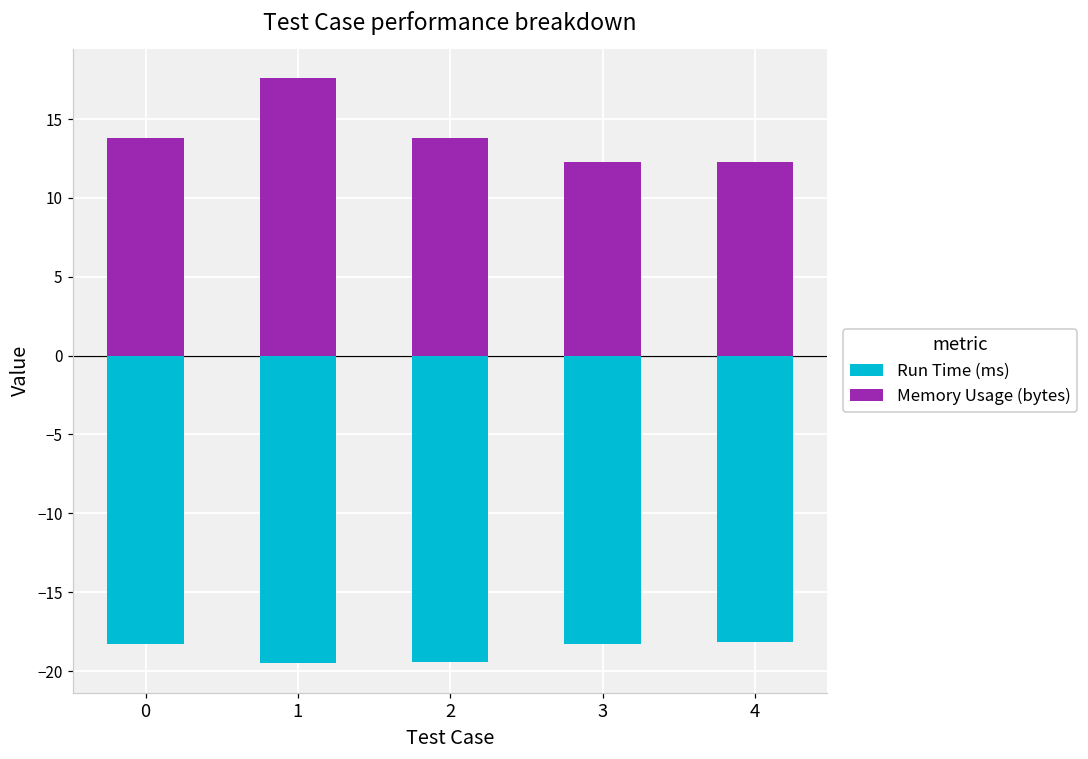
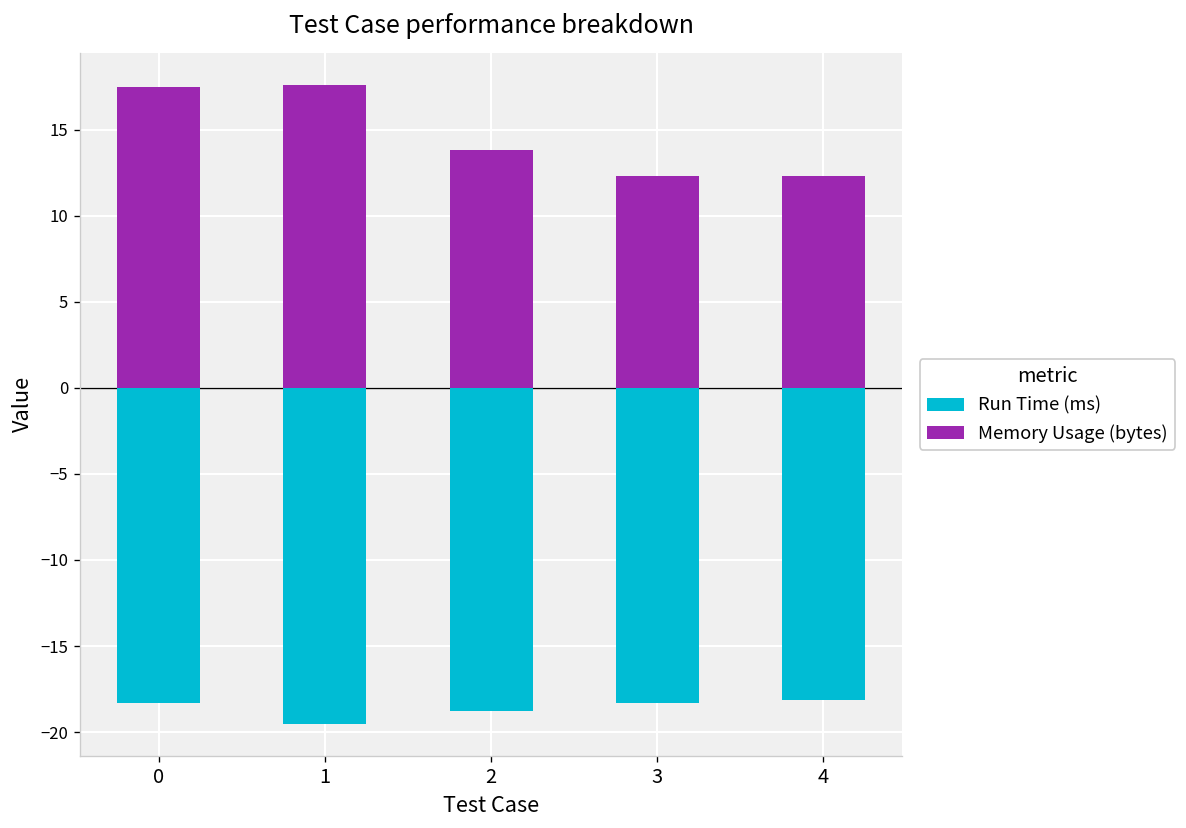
Memory Usage (bytes), 0: 13.8 -> 17.5
Run Time (ms), 2: -19.4 -> -18.8
